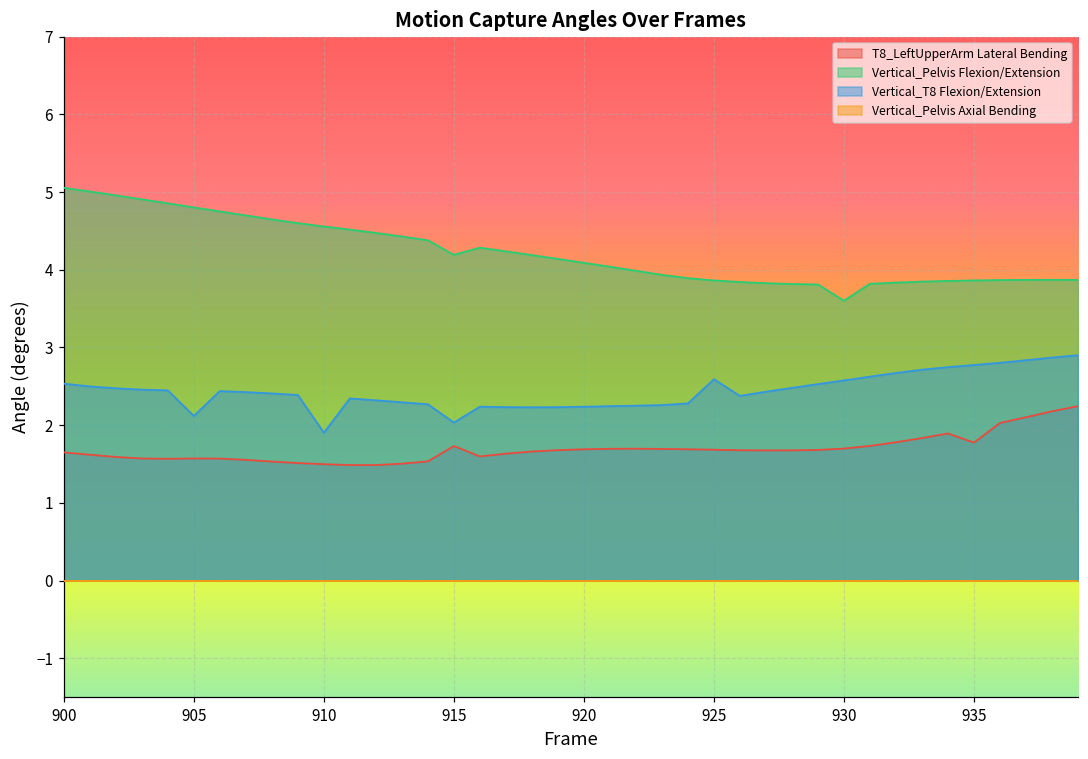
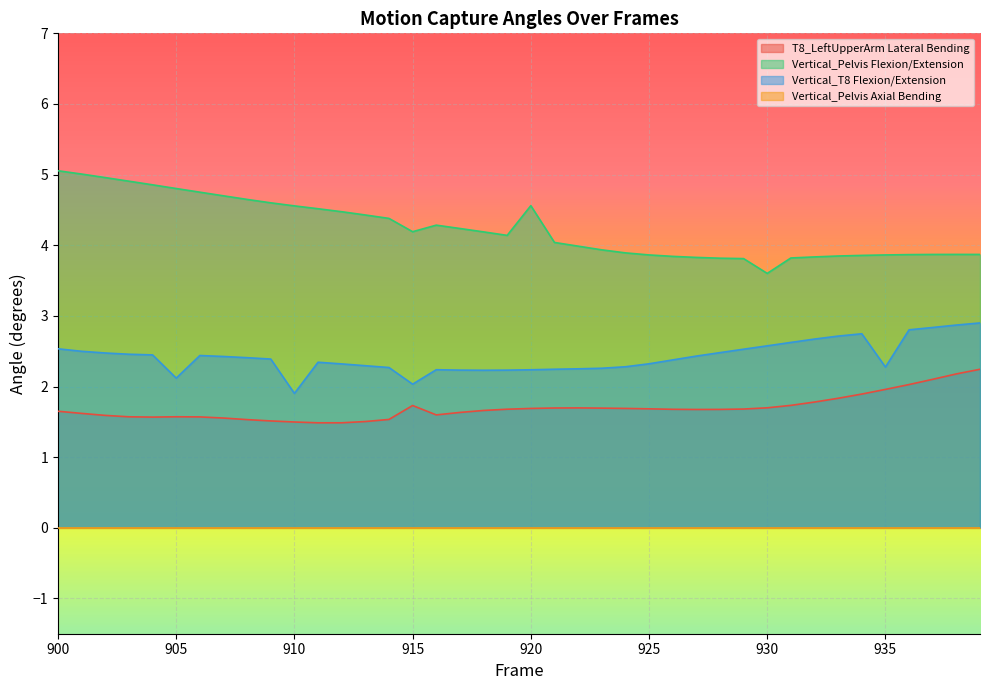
Vertical_Pelvis Flexion/Extension, 920: 4.1 -> 4.6
Vertical_T8 Flexion/Extension, 925: 2.6 -> 2.3
T8_LeftUpperArm Lateral Bending, 935: 1.8 -> 2.0
Vertical_T8 Flexion/Extension, 935: 2.8 -> 2.3
